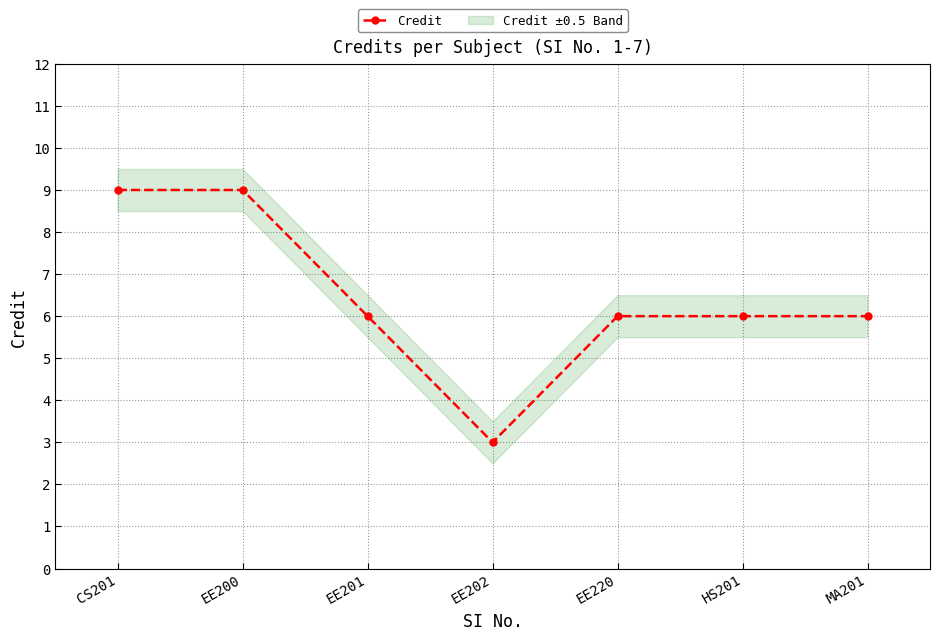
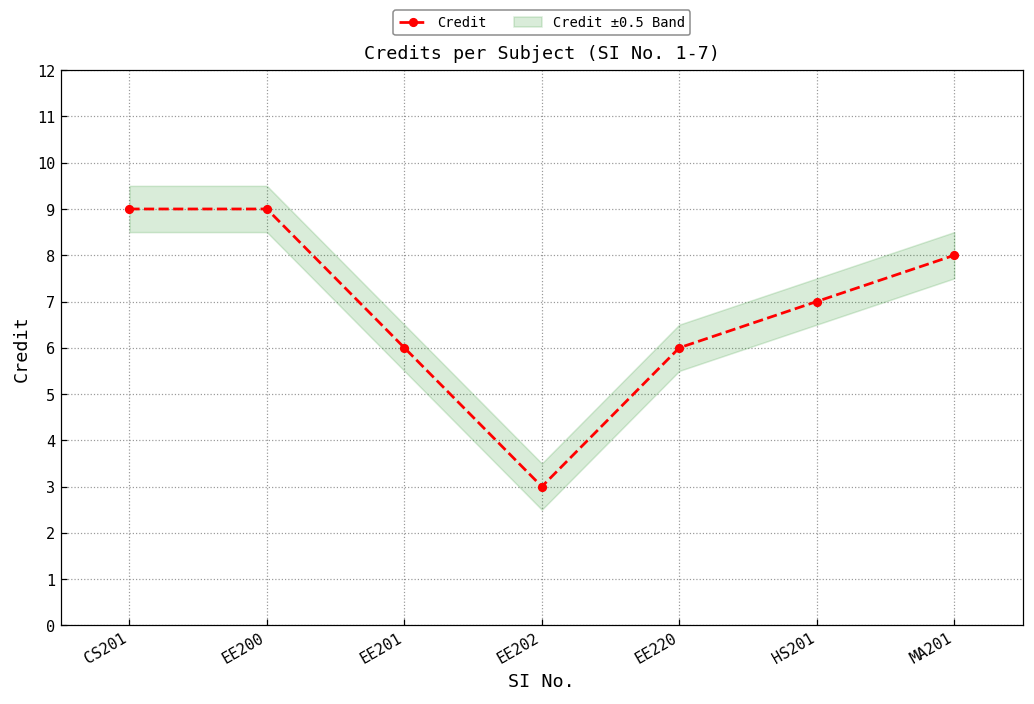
Credit, HS201: 6 -> 7
Credit, MA201: 6 -> 8
